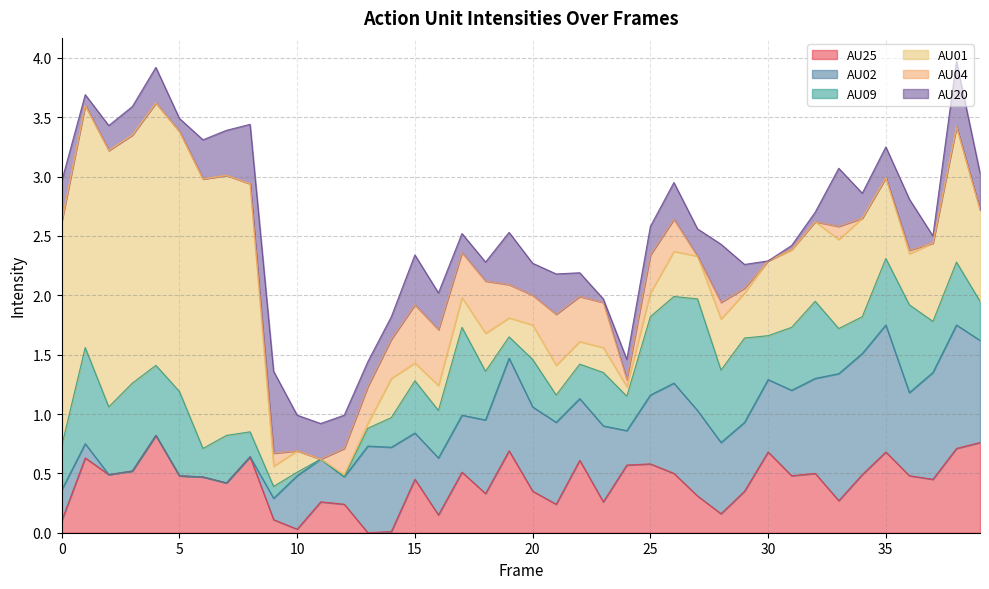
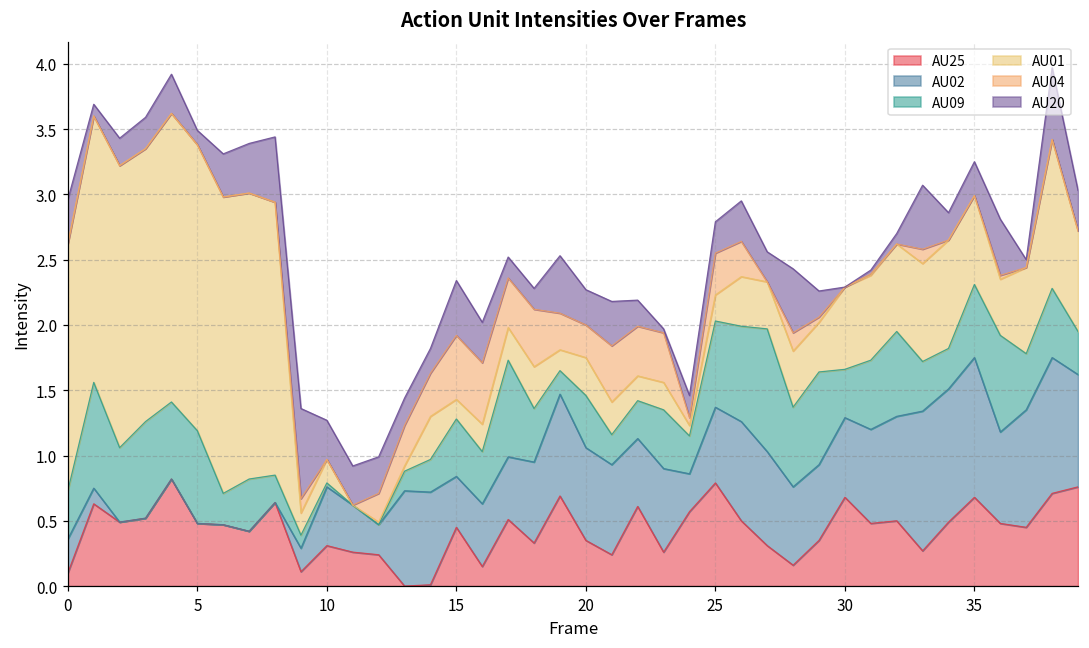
AU25, 10: 0.03 -> 0.31
AU25, 25: 0.58 -> 0.79
